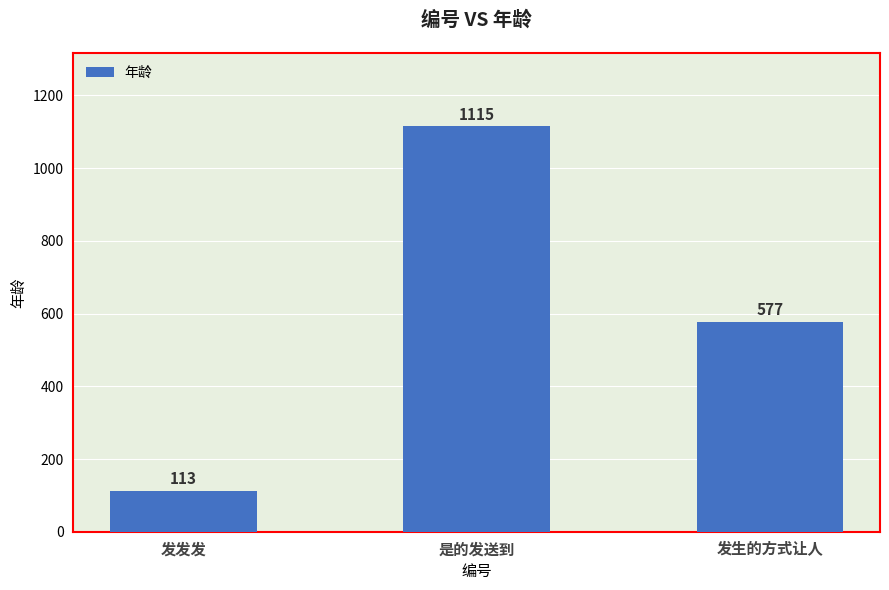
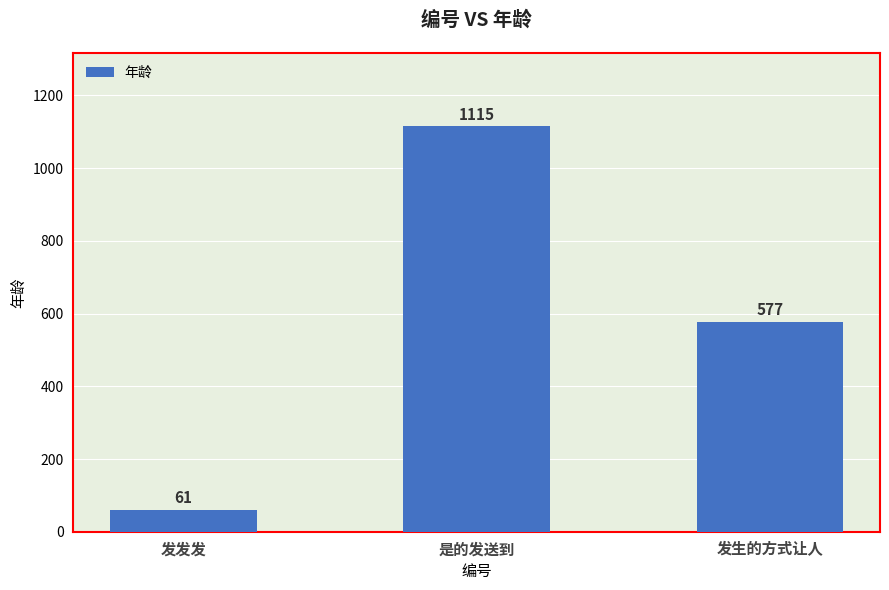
发发发: 113 -> 61
